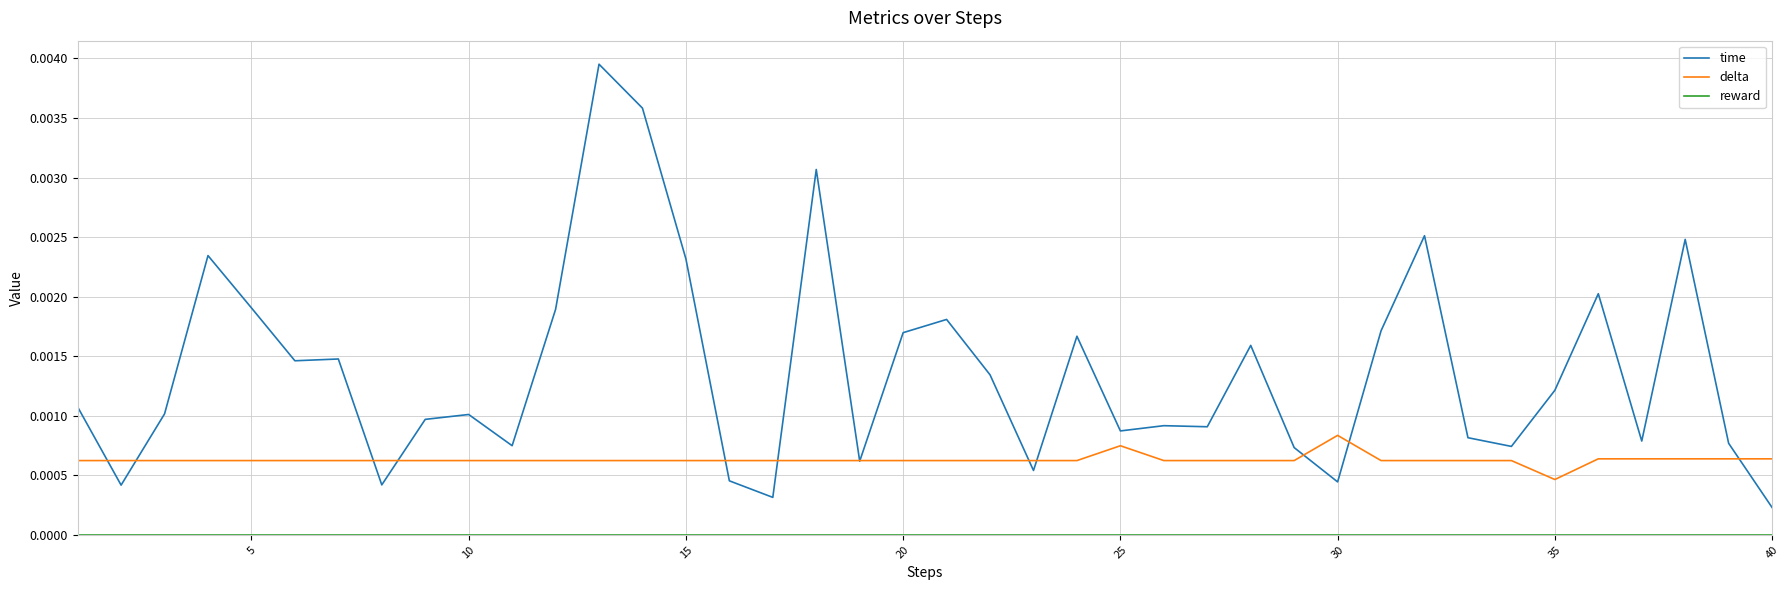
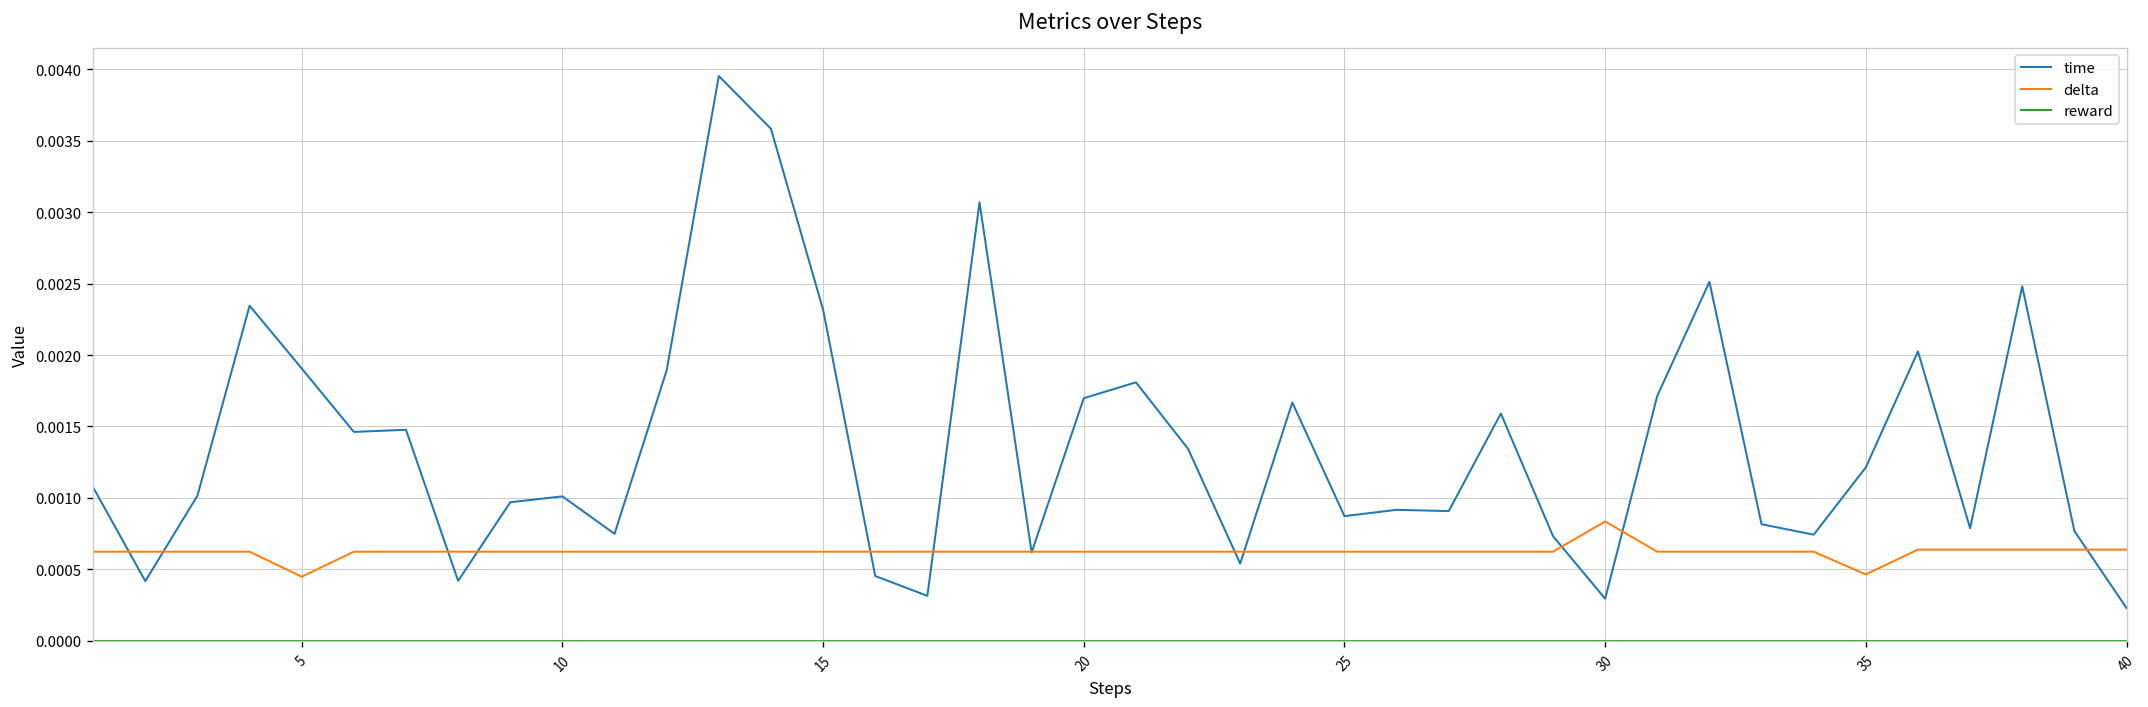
delta, 5: 0.00062 -> 0.00045
delta, 25: 0.00075 -> 0.00062
time, 30: 0.00045 -> 0.00030
